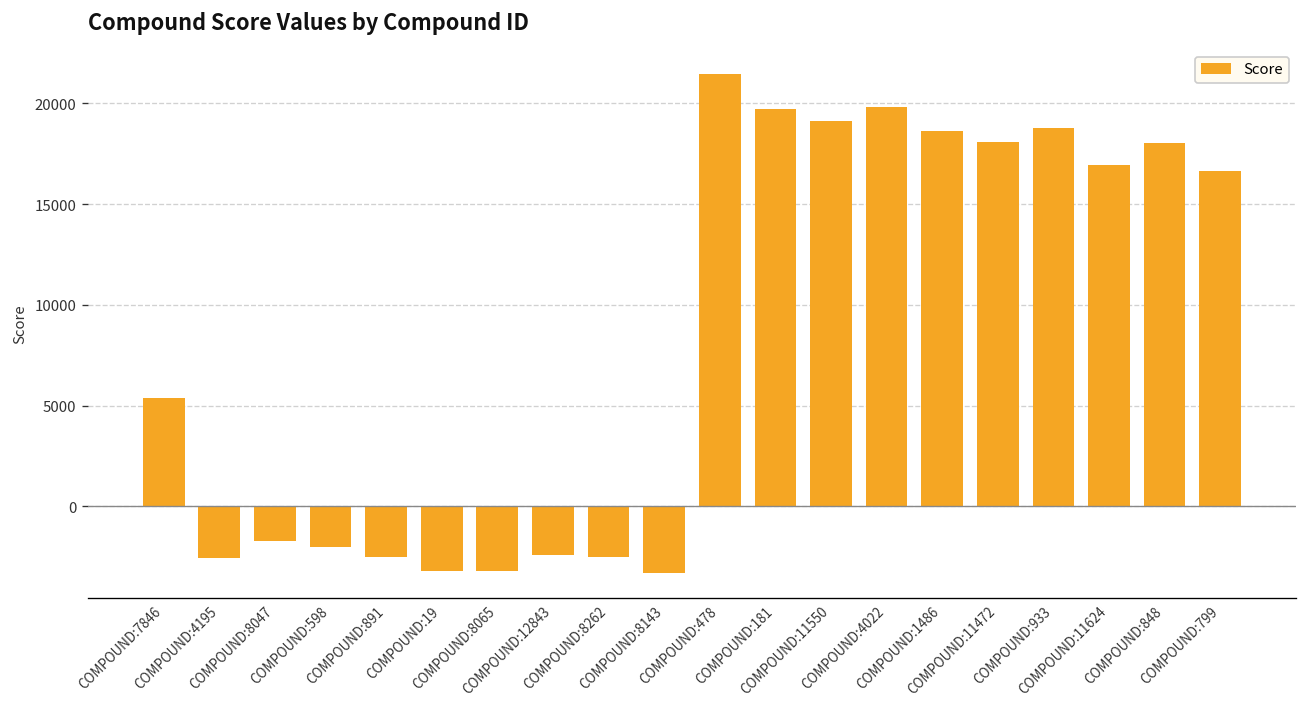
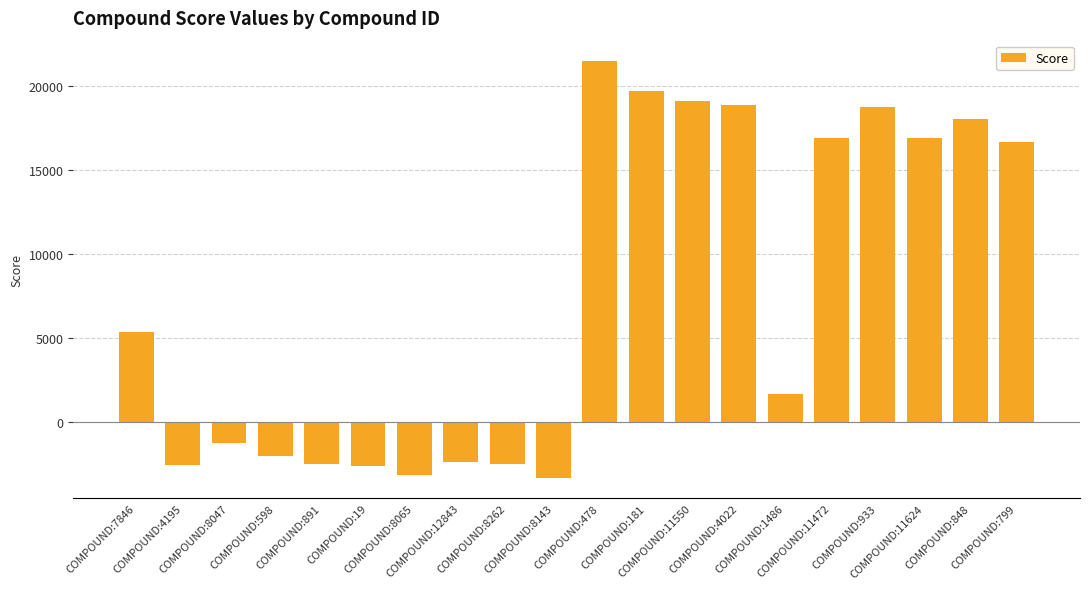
COMPOUND:8047: -1700 -> -1300
COMPOUND:19: -3200 -> -2700
COMPOUND:4022: 19800 -> 18900
COMPOUND:1486: 18600 -> 1700
COMPOUND:11472: 18100 -> 16900
